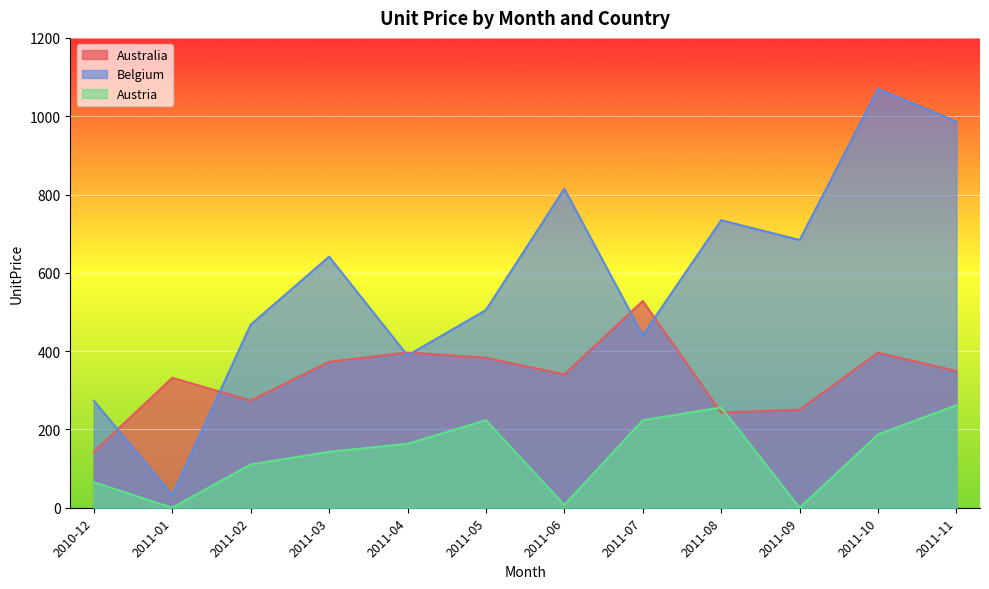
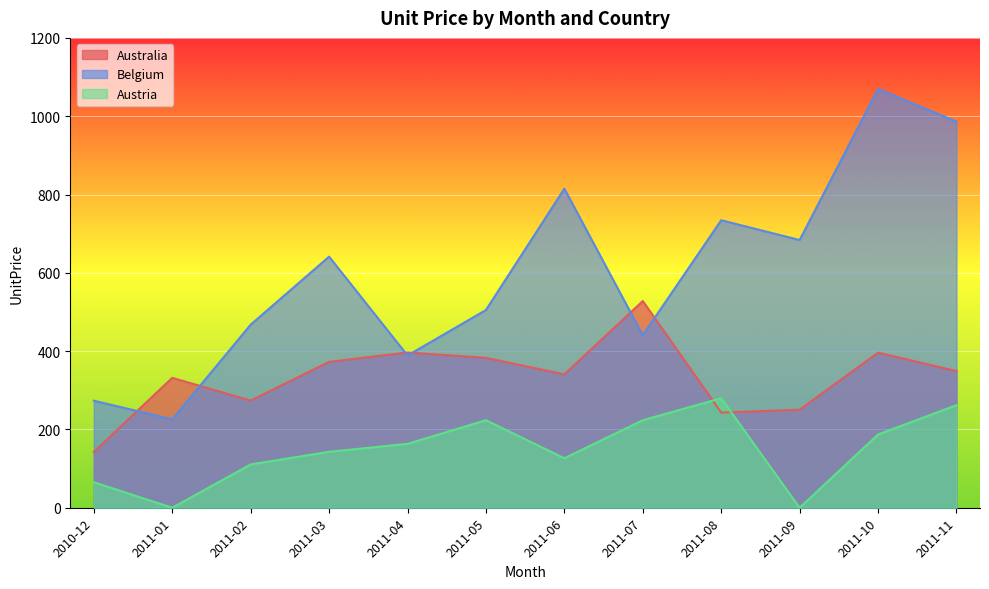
Belgium, 2011-01: 30 -> 230
Austria, 2011-06: 10 -> 130
Austria, 2011-08: 260 -> 280
